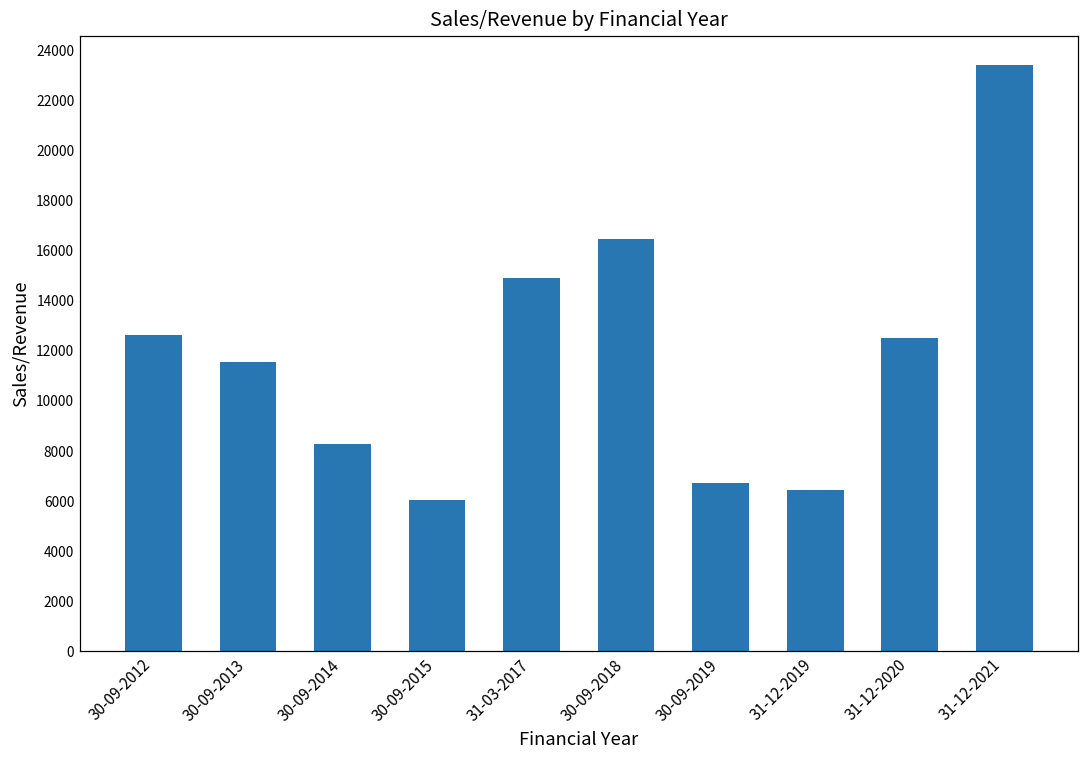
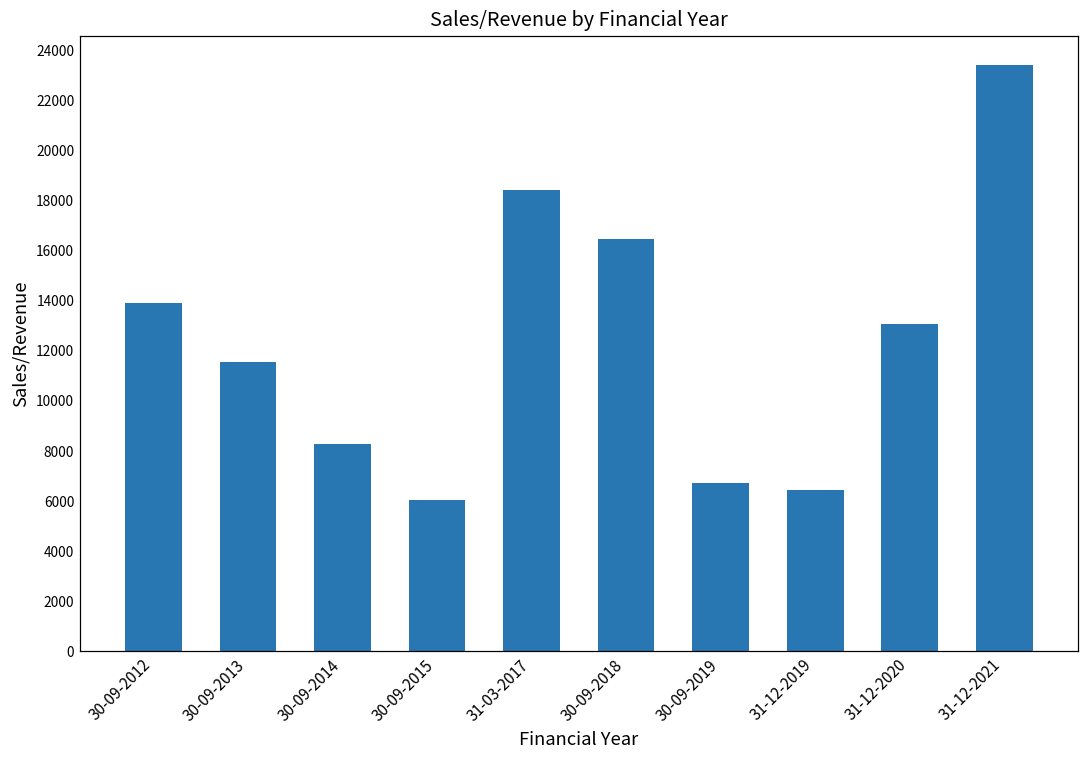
30-09-2012: 12600 -> 13900
31-03-2017: 14900 -> 18400
31-12-2020: 12500 -> 13100
